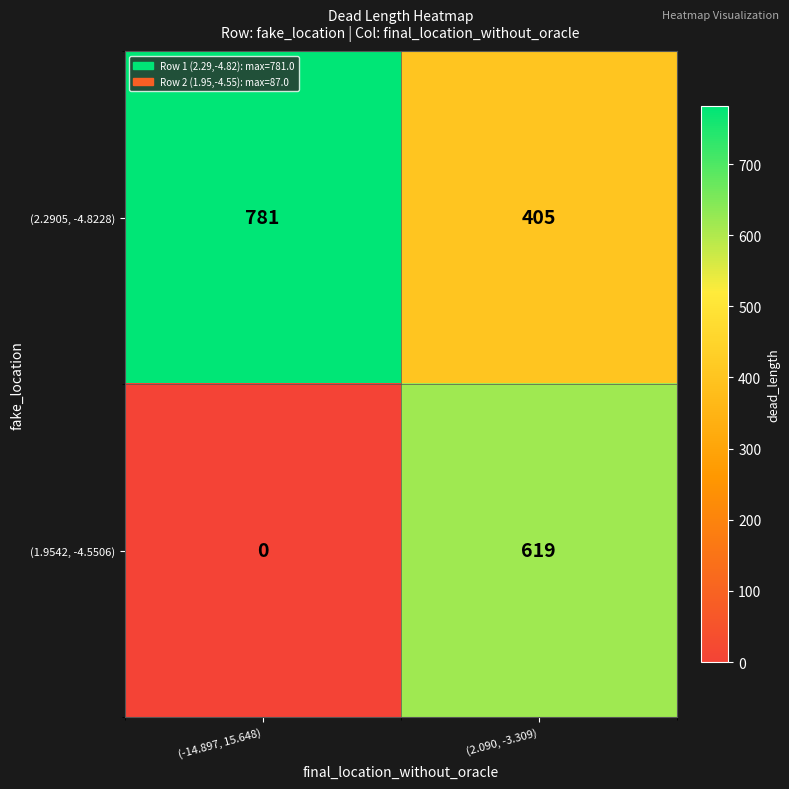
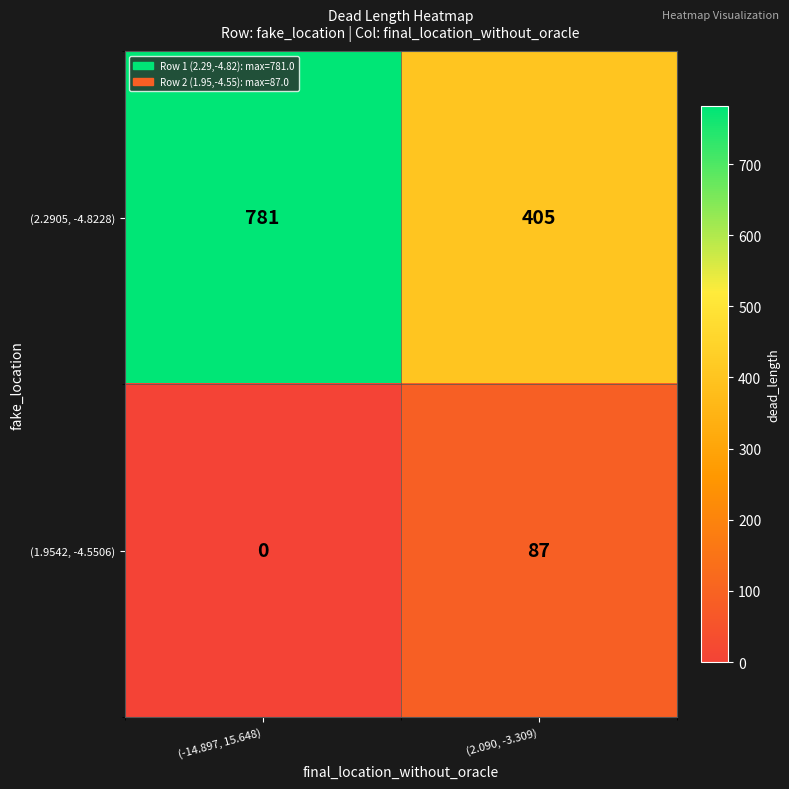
(1.9542, -4.5506), (2.090, -3.309): 619 -> 87
